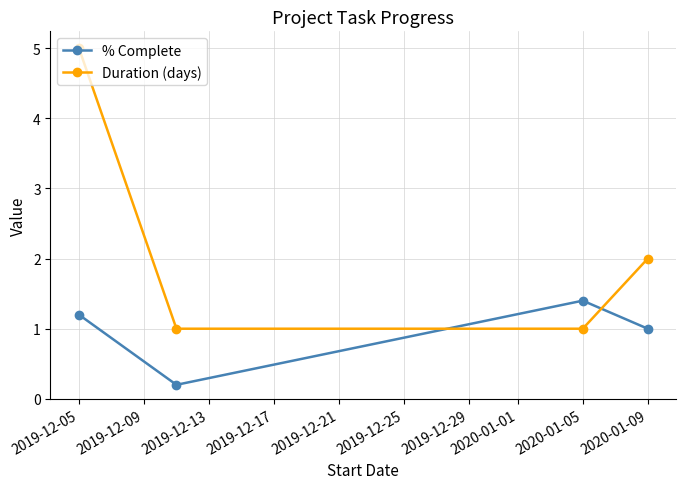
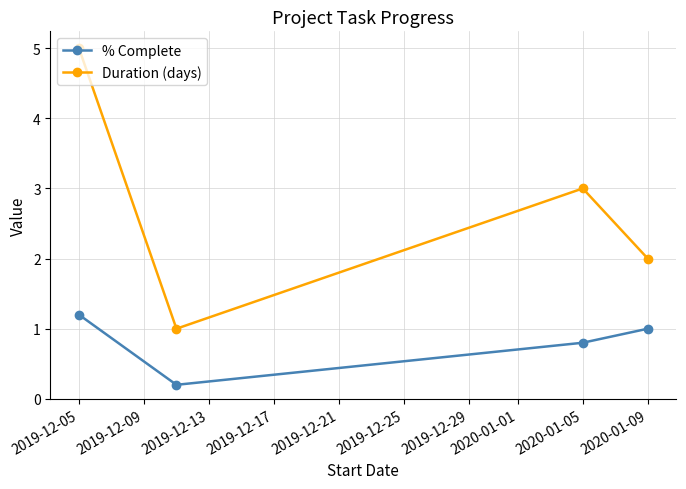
% Complete, 2020-01-05: 1.4 -> 0.8
Duration (days), 2020-01-05: 1 -> 3
